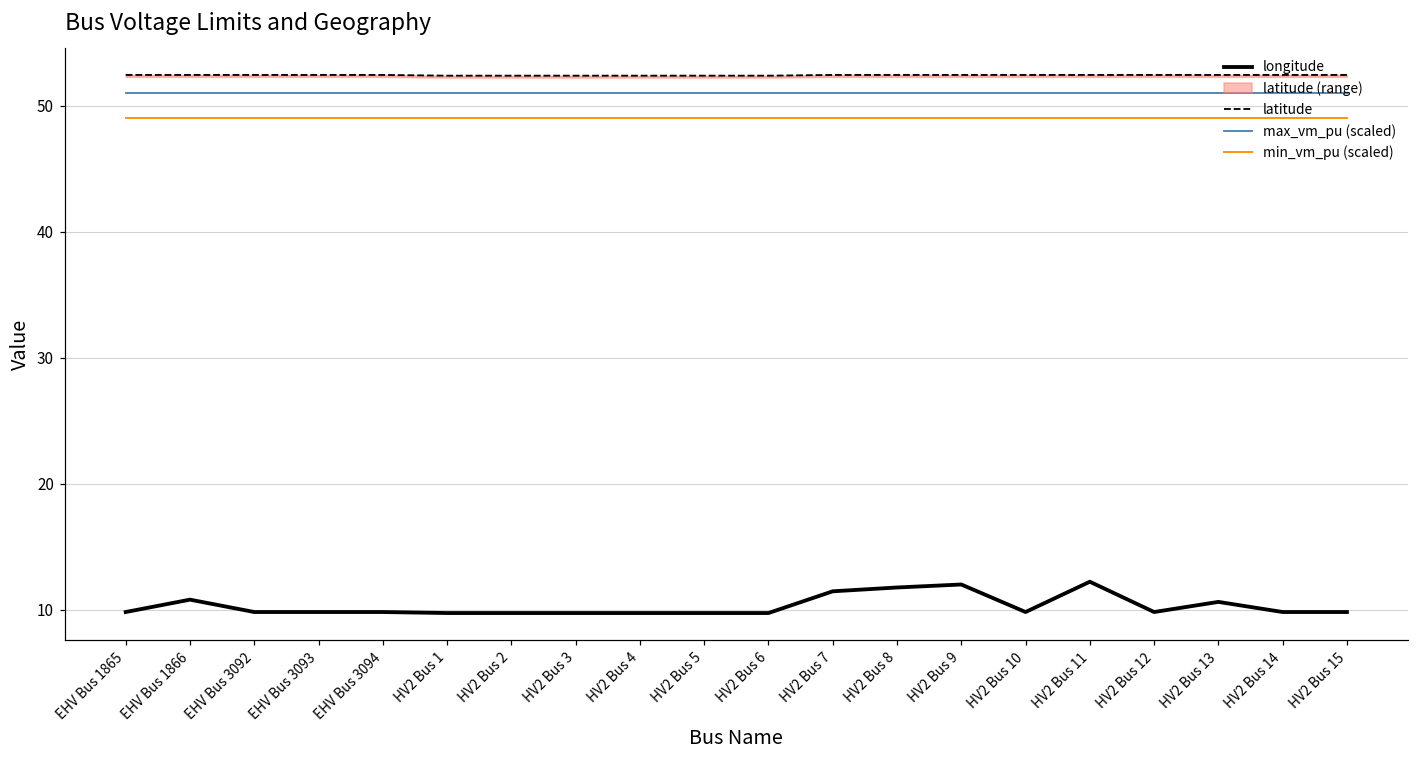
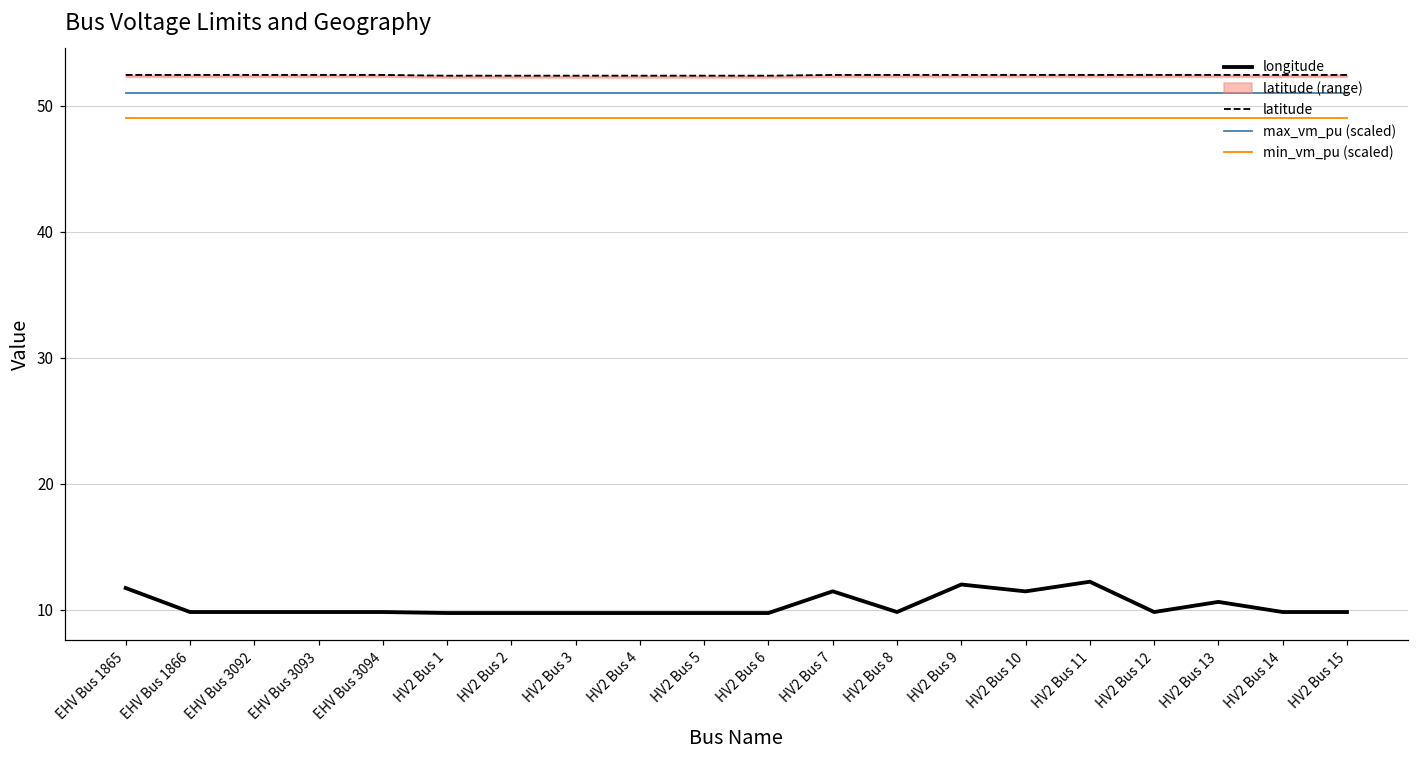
longitude, EHV Bus 1865: 9.8 -> 11.7
longitude, EHV Bus 1866: 10.8 -> 9.8
longitude, HV2 Bus 8: 11.8 -> 9.8
longitude, HV2 Bus 10: 9.8 -> 11.5
